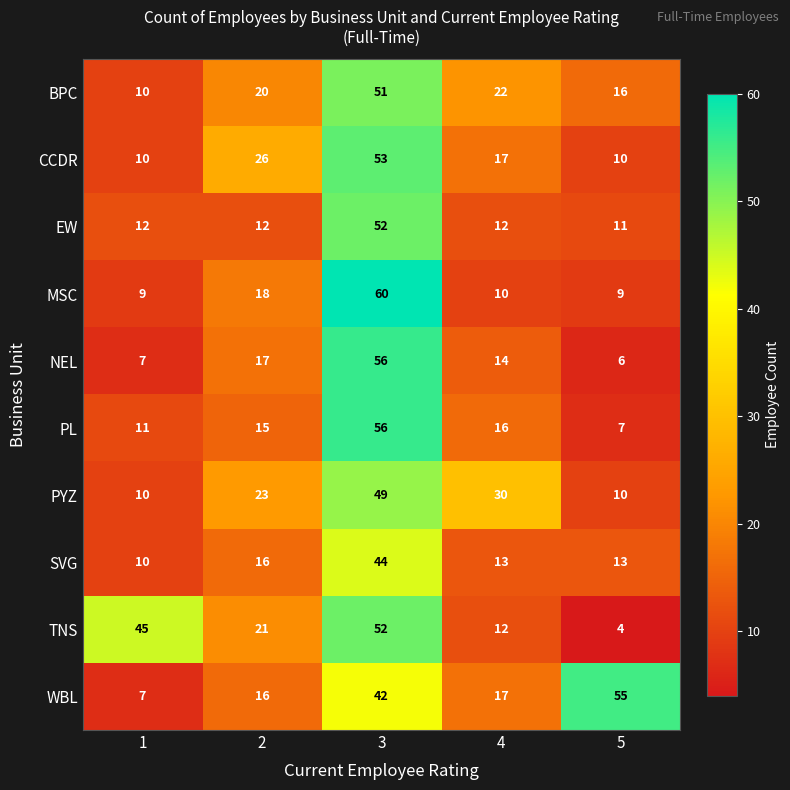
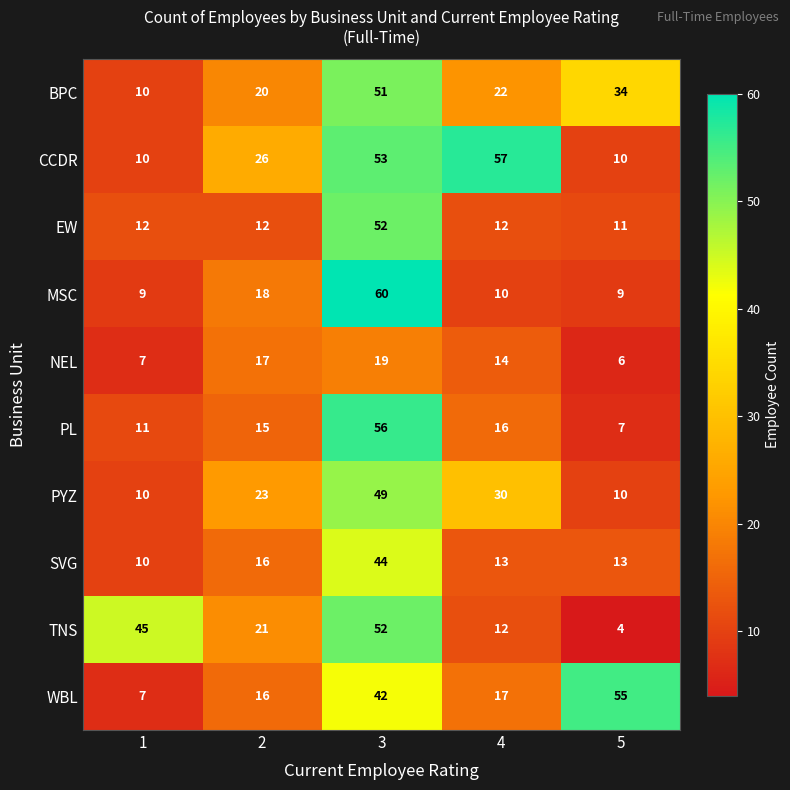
BPC, 5: 16 -> 34
CCDR, 4: 17 -> 57
NEL, 3: 56 -> 19
